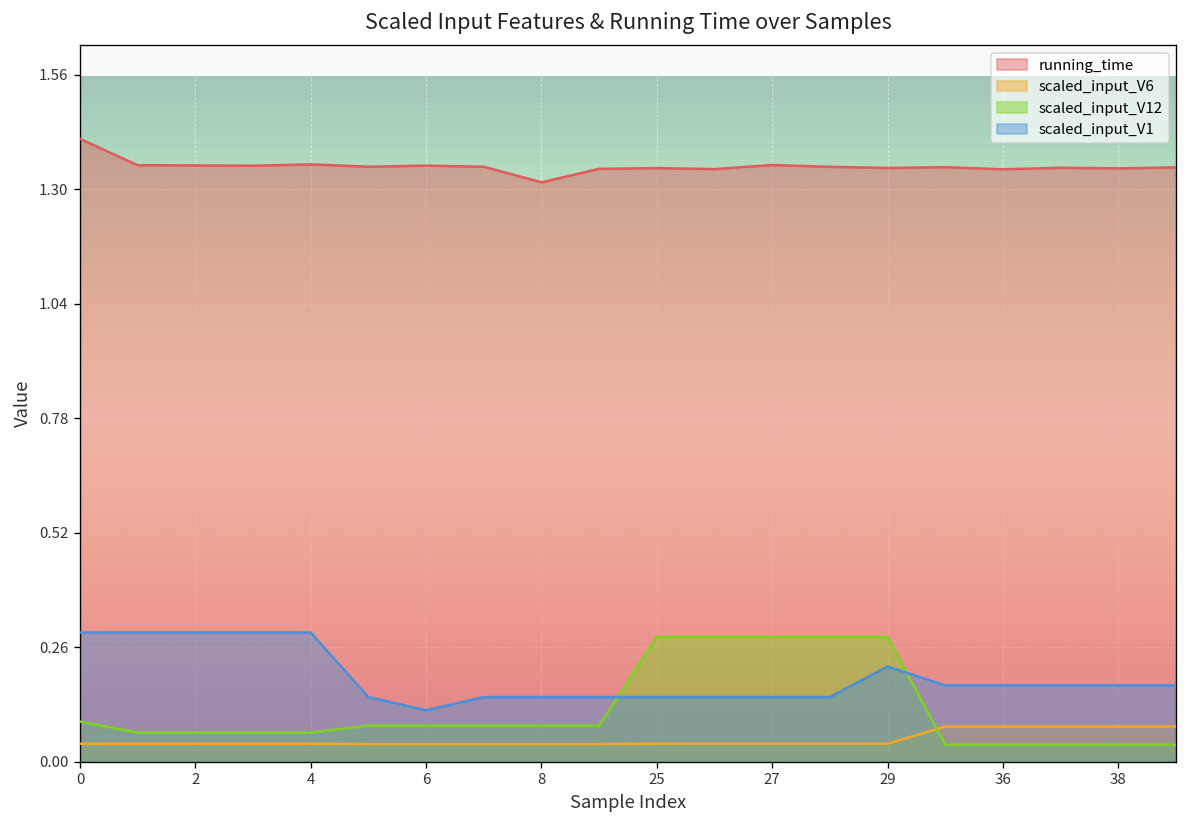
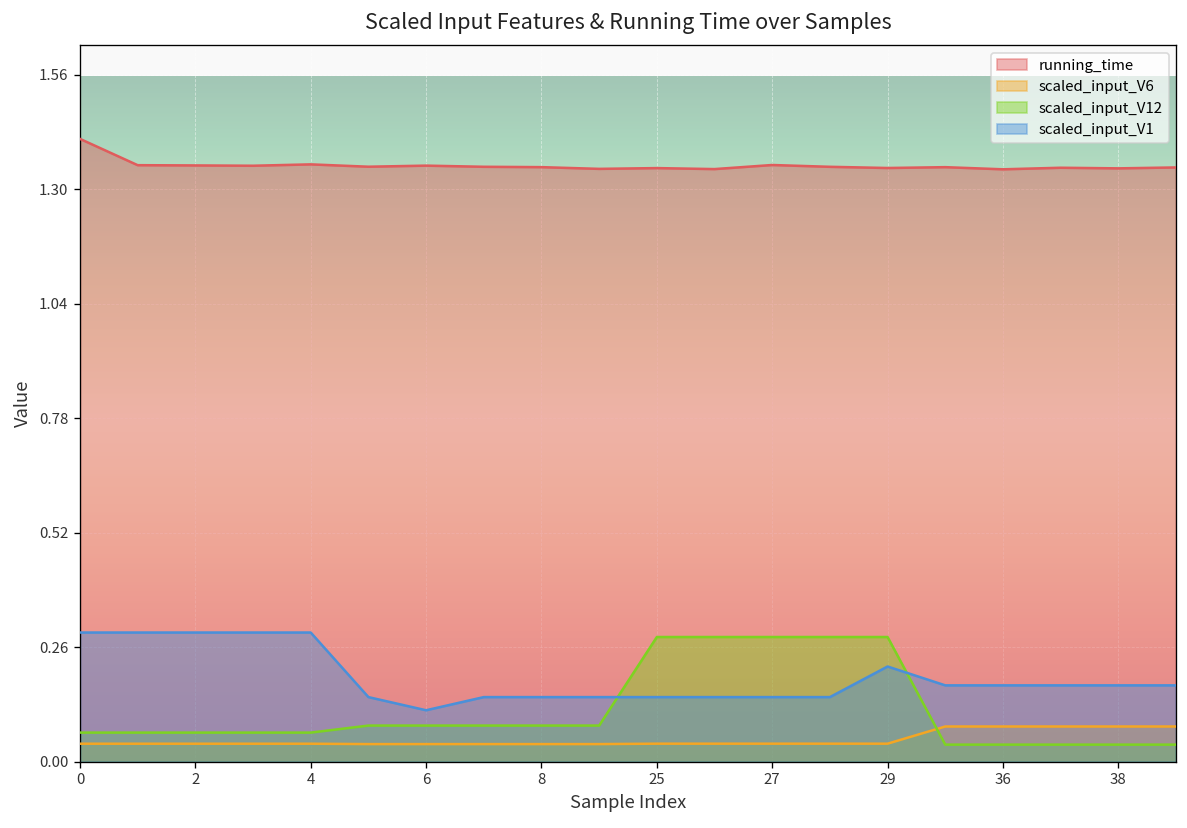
scaled_input_V12, 0: 0.09 -> 0.07
running_time, 8: 1.32 -> 1.35
